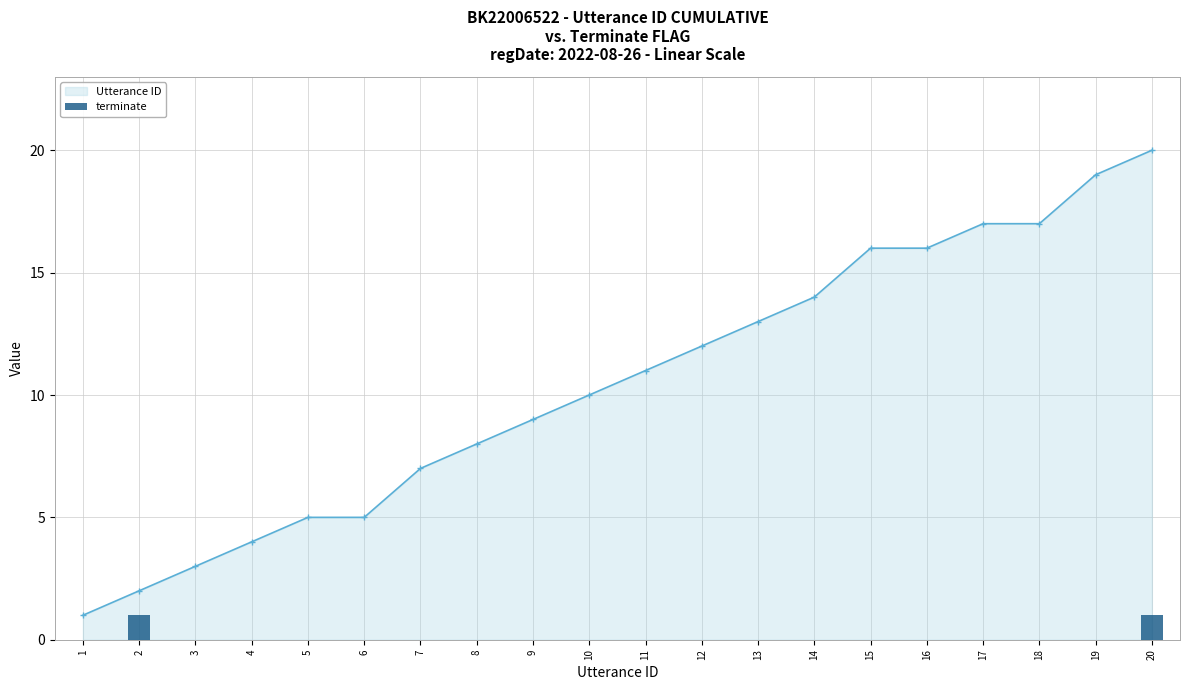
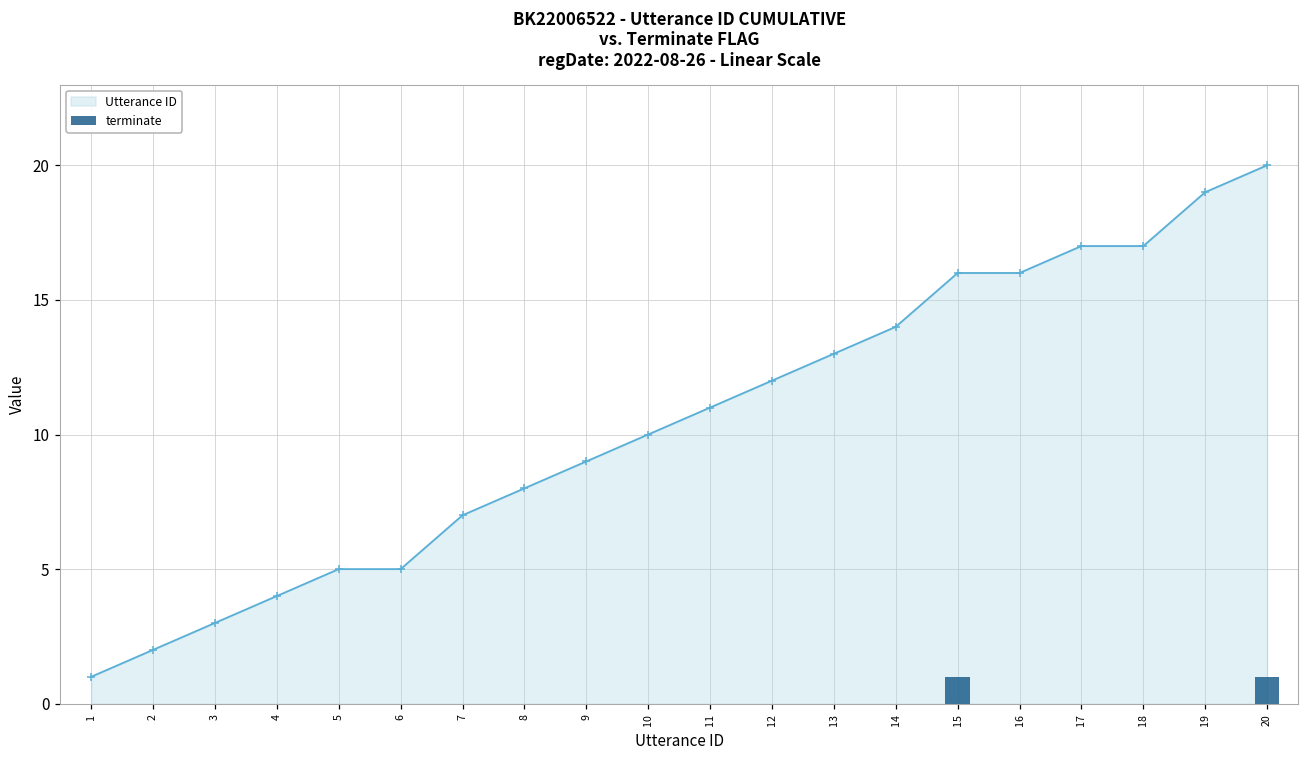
terminate, 2: 1 -> 0
terminate, 15: 0 -> 1
